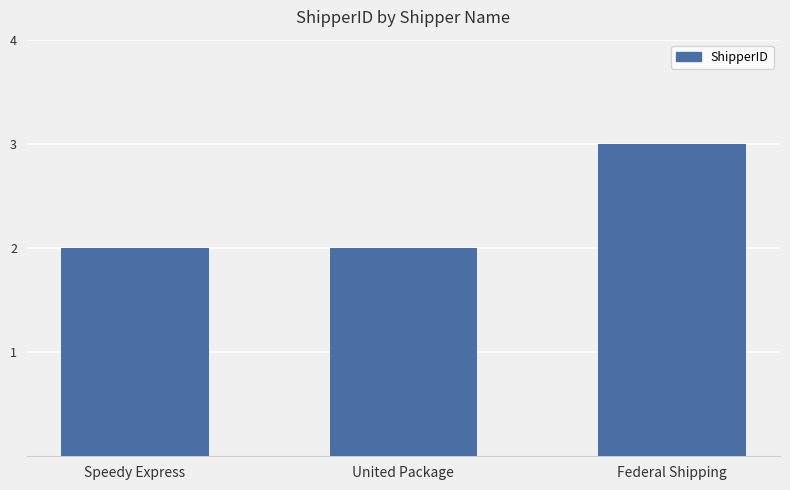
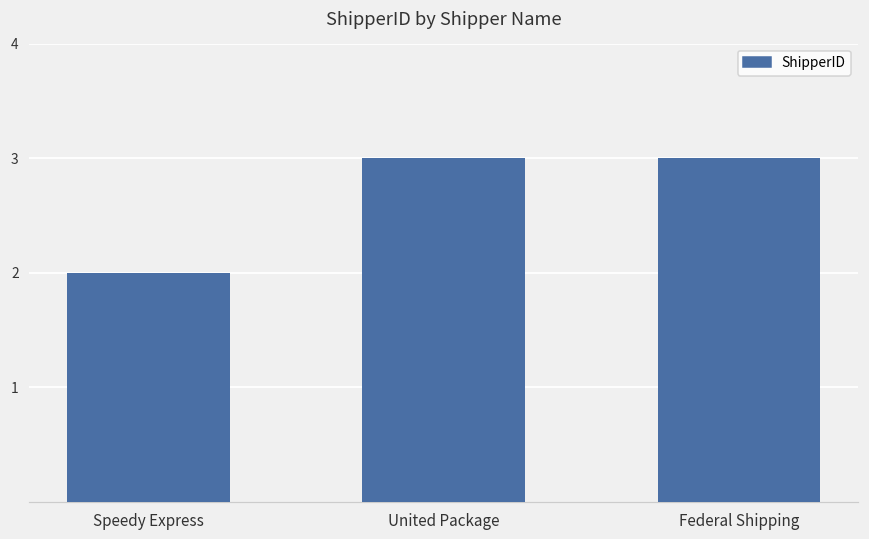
United Package: 2 -> 3
